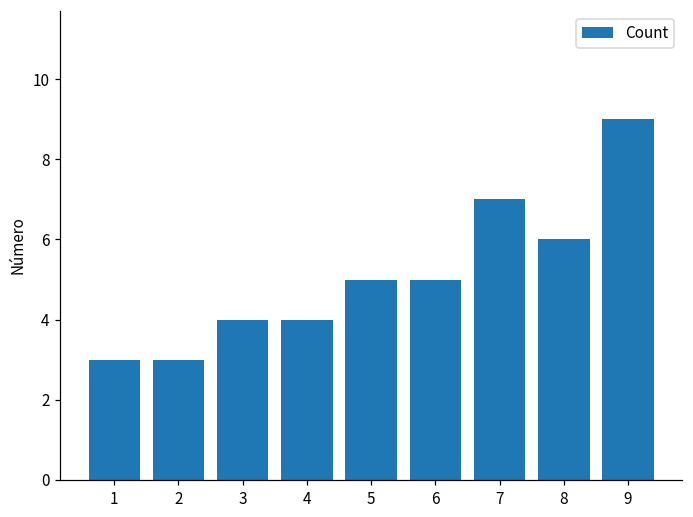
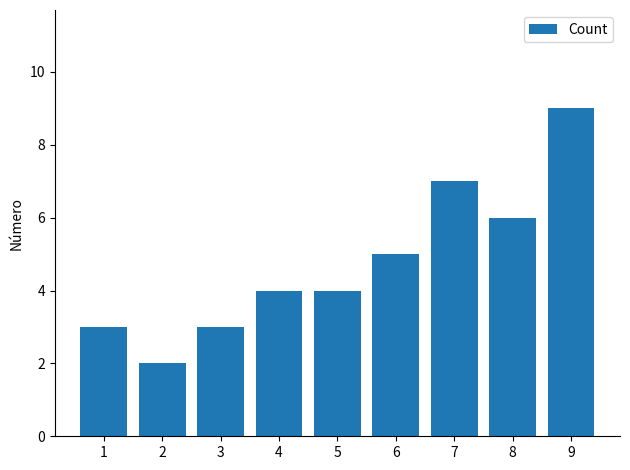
2: 3 -> 2
3: 4 -> 3
5: 5 -> 4
